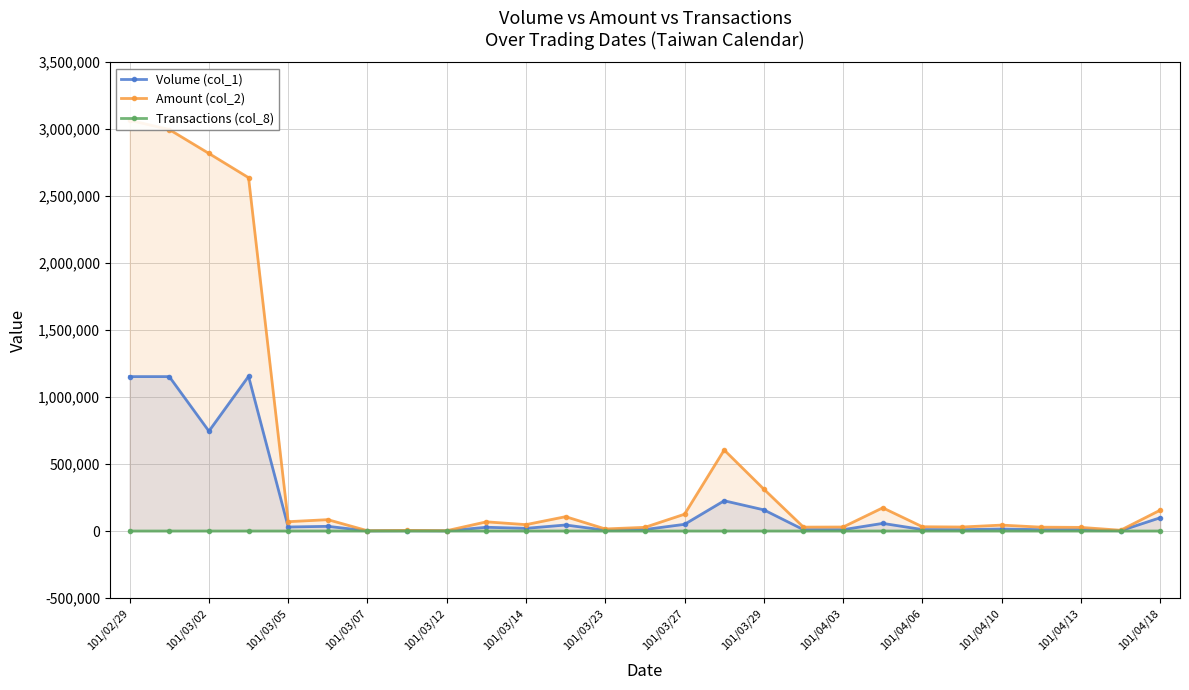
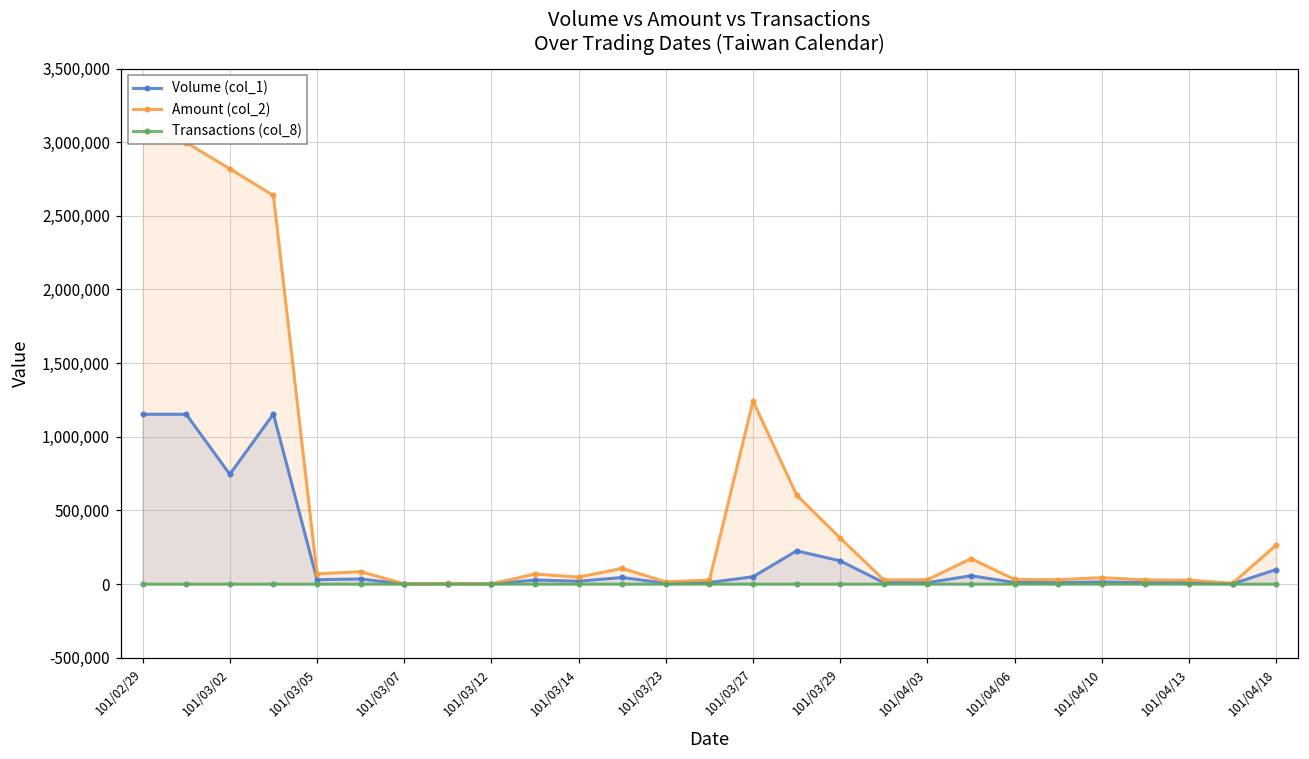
Amount (col_2), 101/03/27: 130,000 -> 1,240,000
Amount (col_2), 101/04/18: 160,000 -> 270,000
